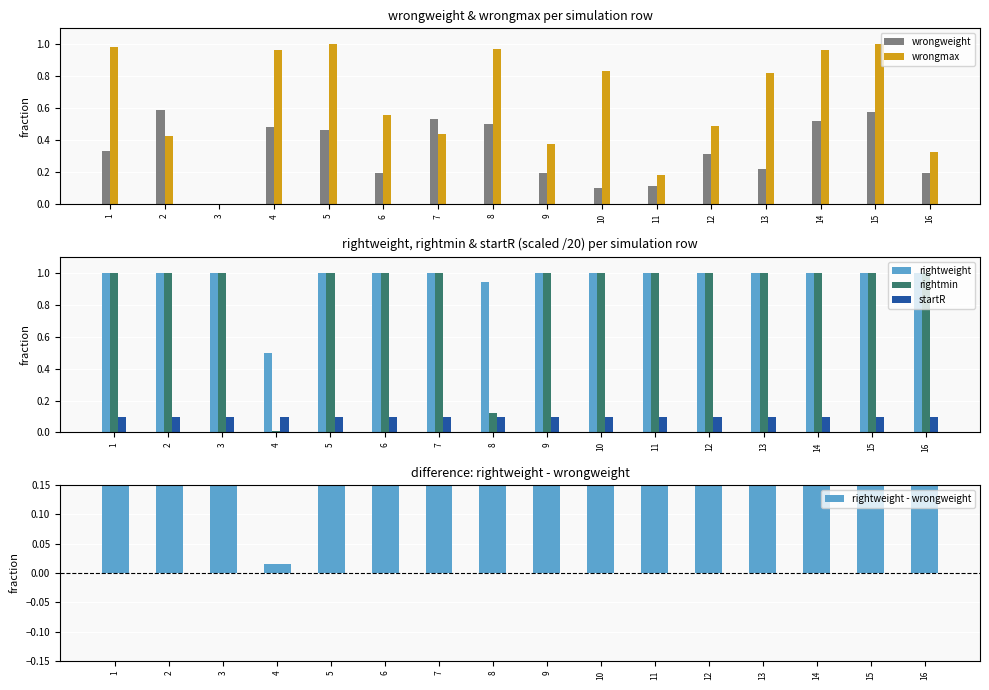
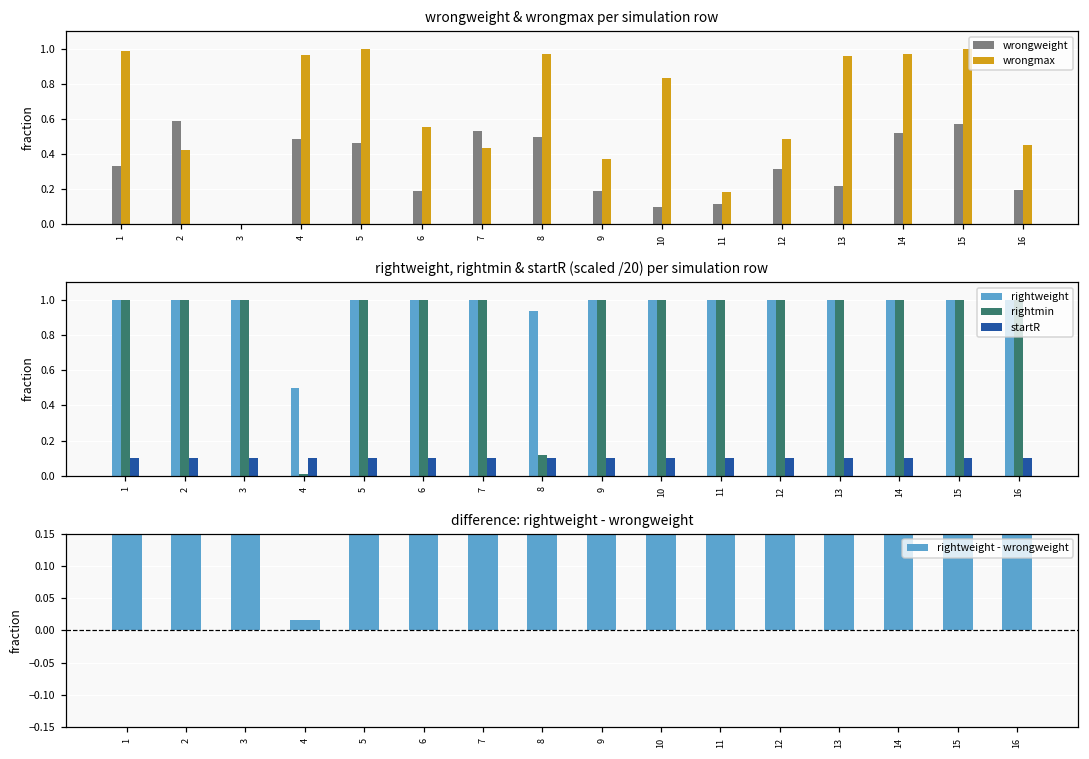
wrongweight & wrongmax per simulation row, wrongmax, 13: 0.82 -> 0.96
wrongweight & wrongmax per simulation row, wrongmax, 16: 0.33 -> 0.45
